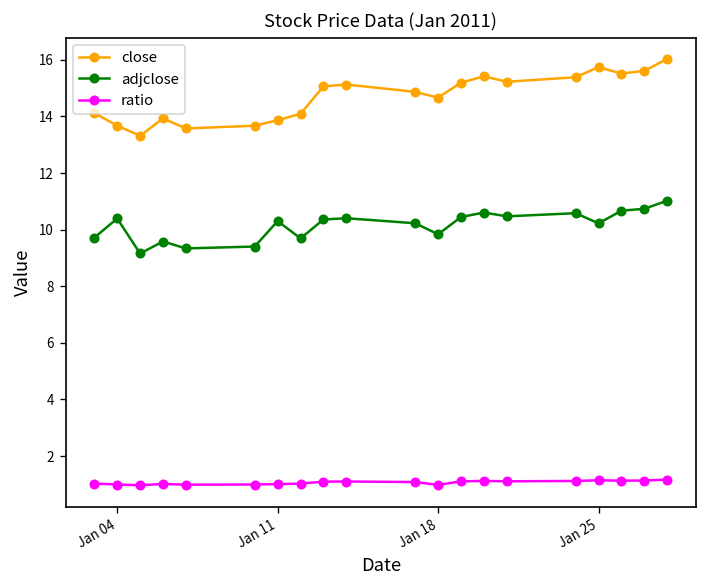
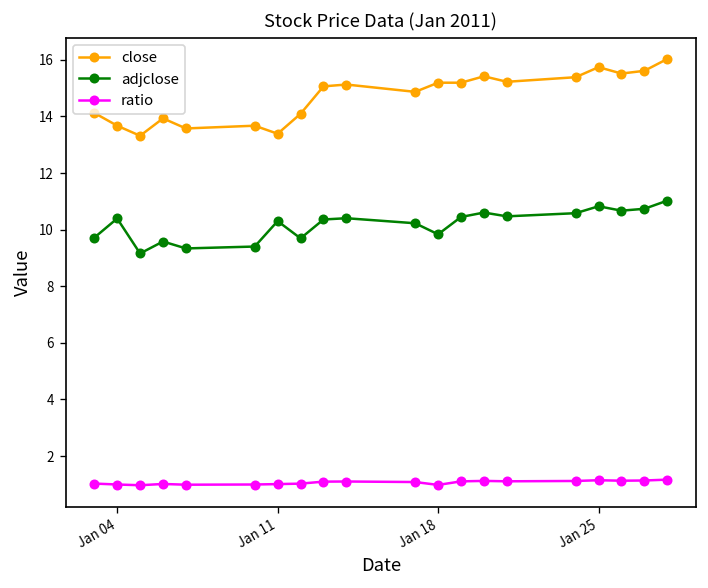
close, Jan 11: 13.9 -> 13.4
close, Jan 18: 14.7 -> 15.2
adjclose, Jan 25: 10.2 -> 10.8
